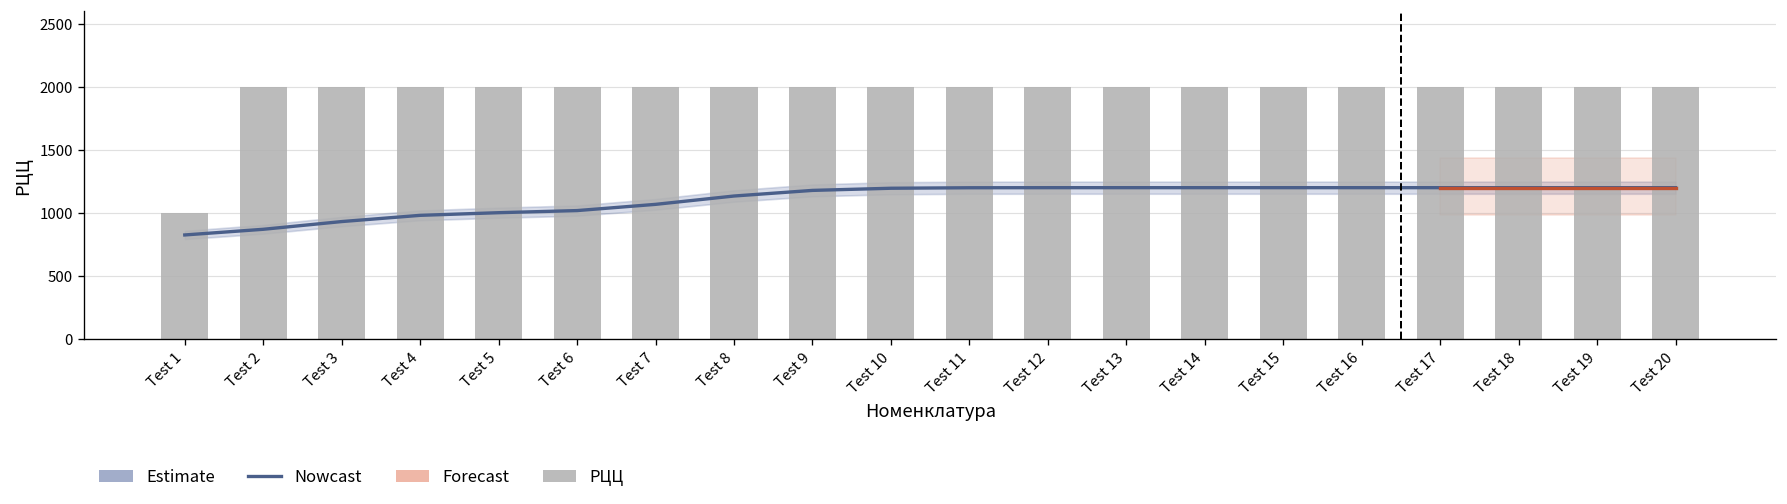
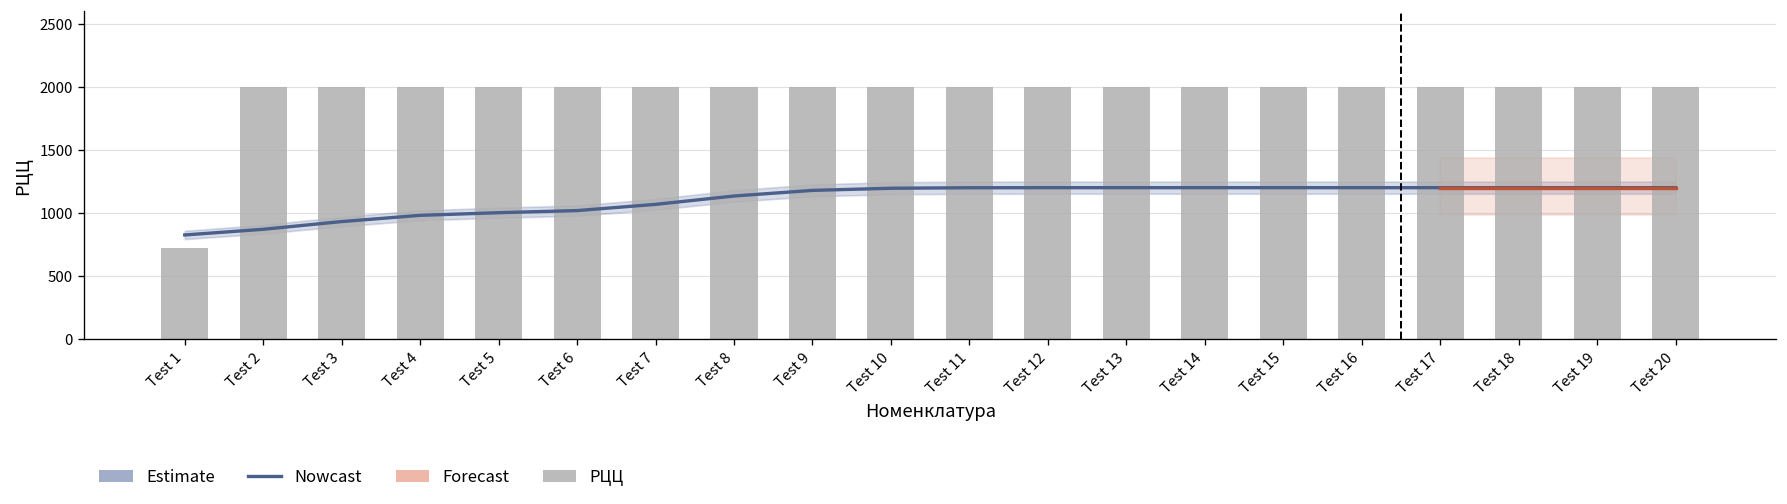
РЦЦ, Test 1: 1000 -> 720
